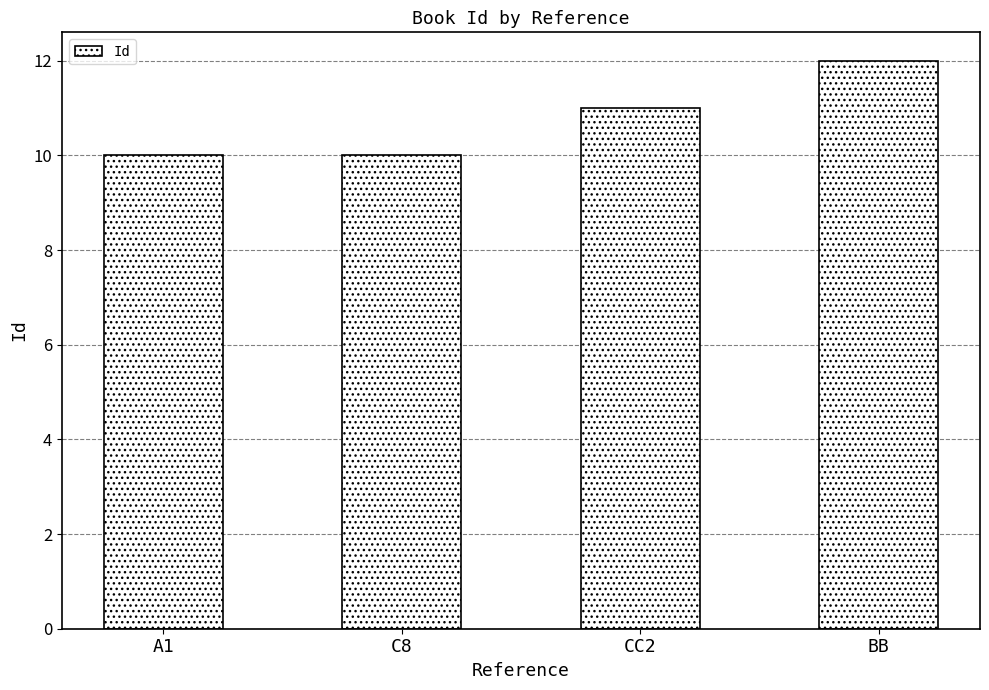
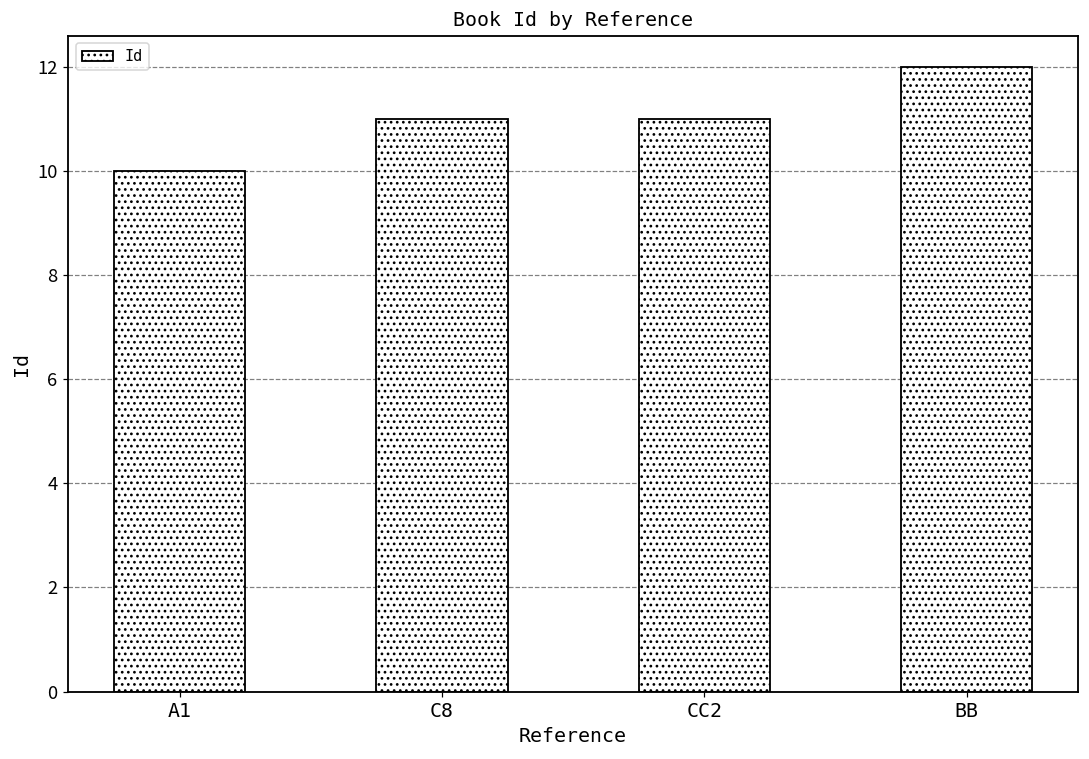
C8: 10 -> 11
